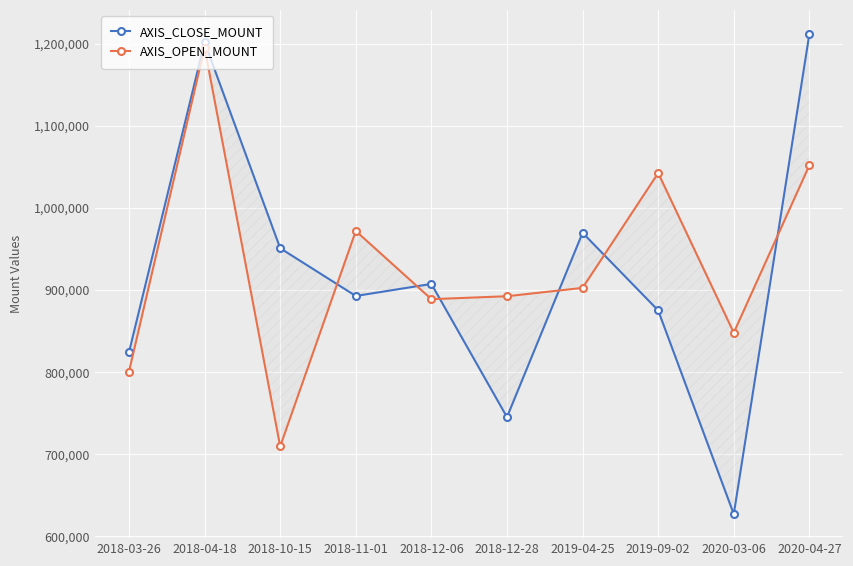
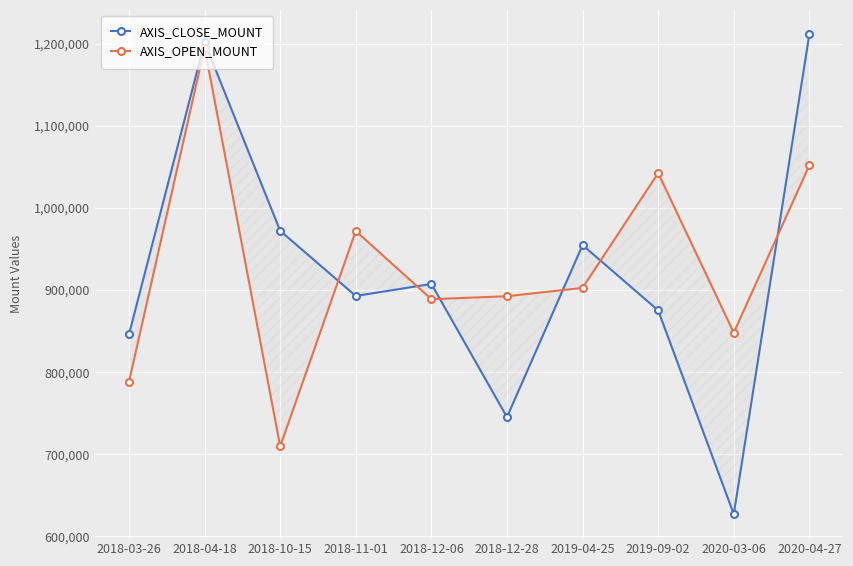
AXIS_CLOSE_MOUNT, 2018-03-26: 820,000 -> 850,000
AXIS_OPEN_MOUNT, 2018-03-26: 800,000 -> 790,000
AXIS_CLOSE_MOUNT, 2018-10-15: 950,000 -> 970,000
AXIS_CLOSE_MOUNT, 2019-04-25: 970,000 -> 950,000
